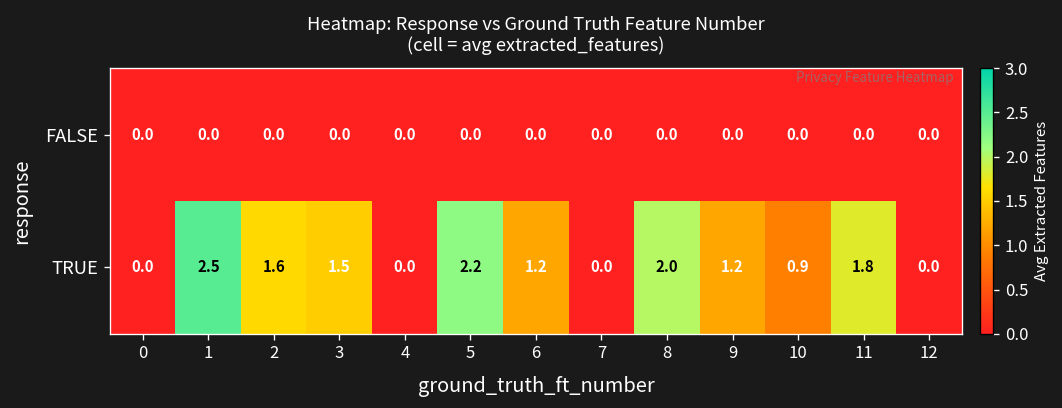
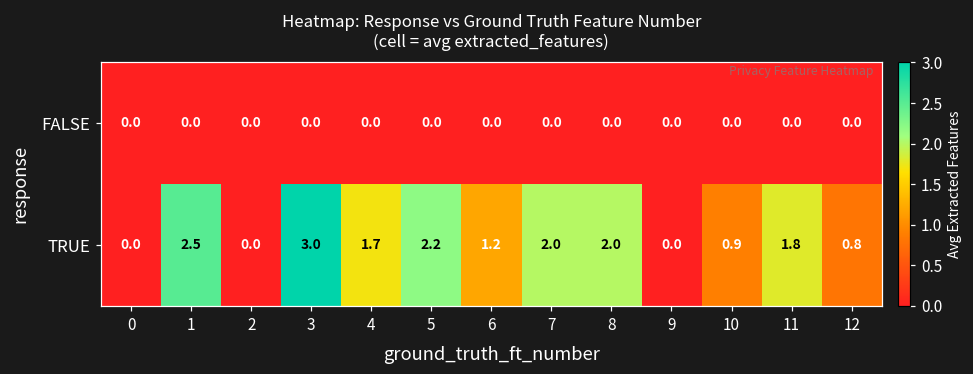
TRUE, 2: 1.6 -> 0.0
TRUE, 3: 1.5 -> 3.0
TRUE, 4: 0.0 -> 1.7
TRUE, 7: 0.0 -> 2.0
TRUE, 9: 1.2 -> 0.0
TRUE, 12: 0.0 -> 0.8
